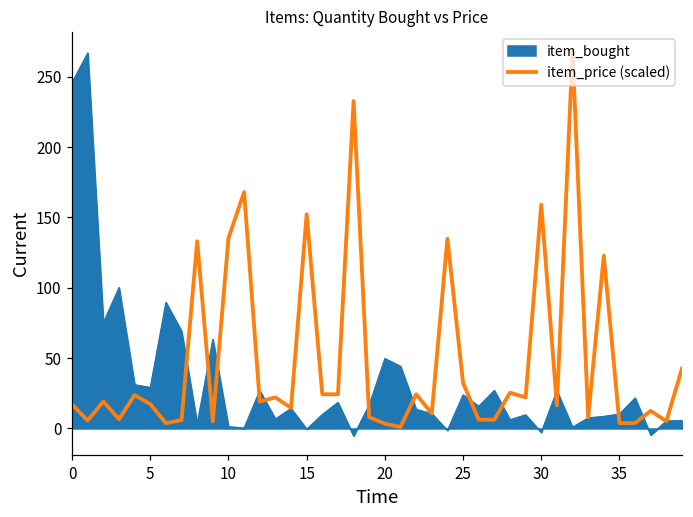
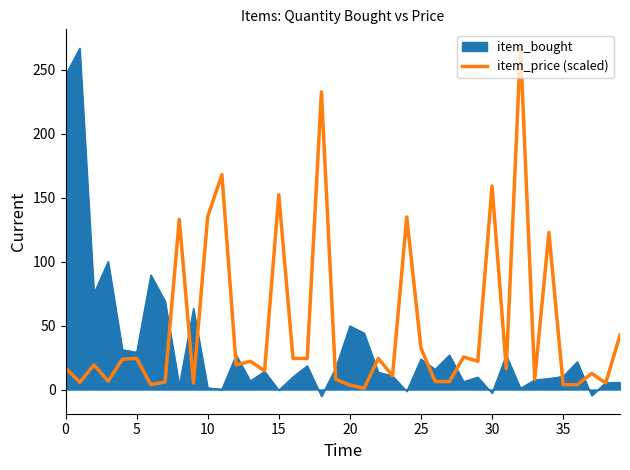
item_price (scaled), 5: 17 -> 24
